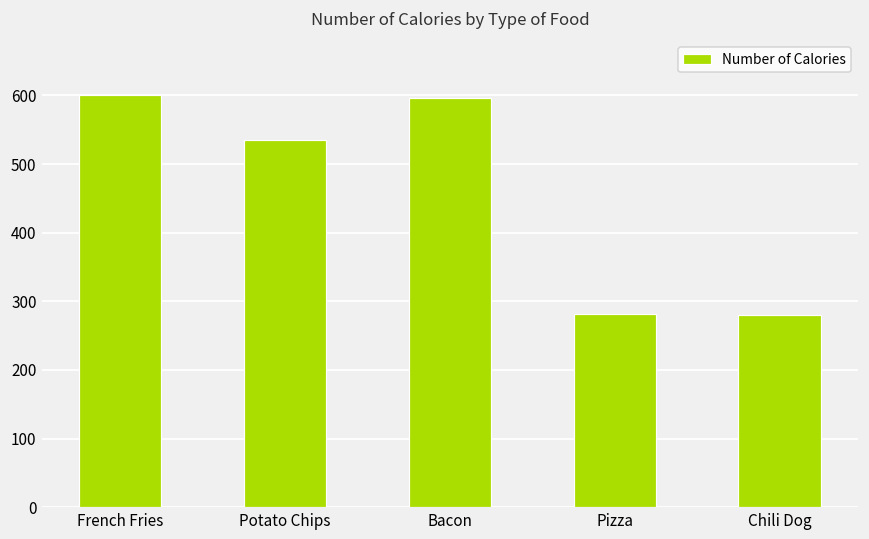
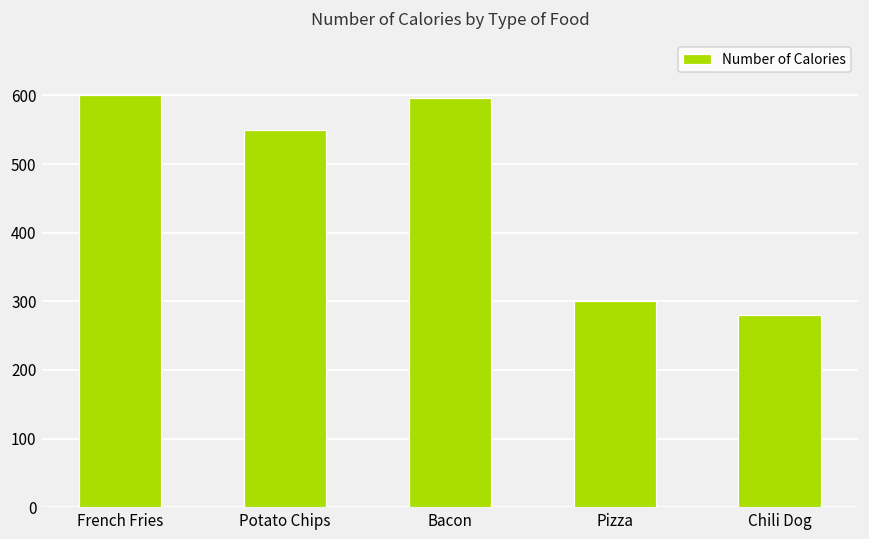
Potato Chips: 540 -> 550
Pizza: 280 -> 300
